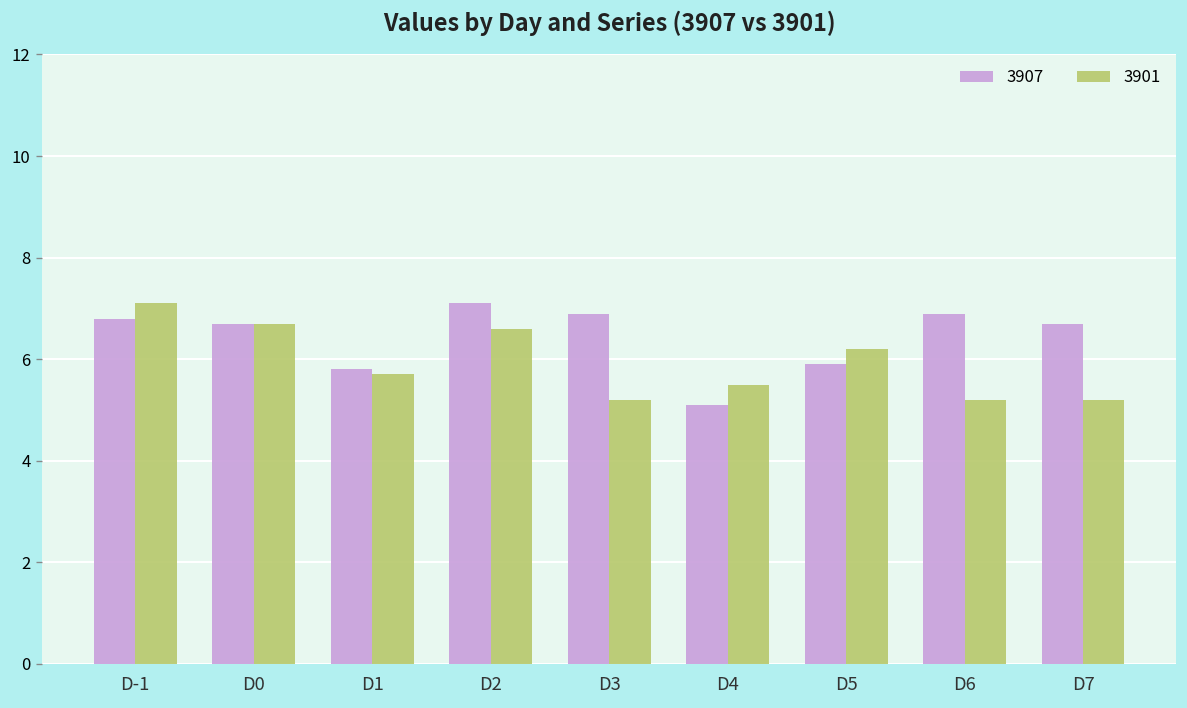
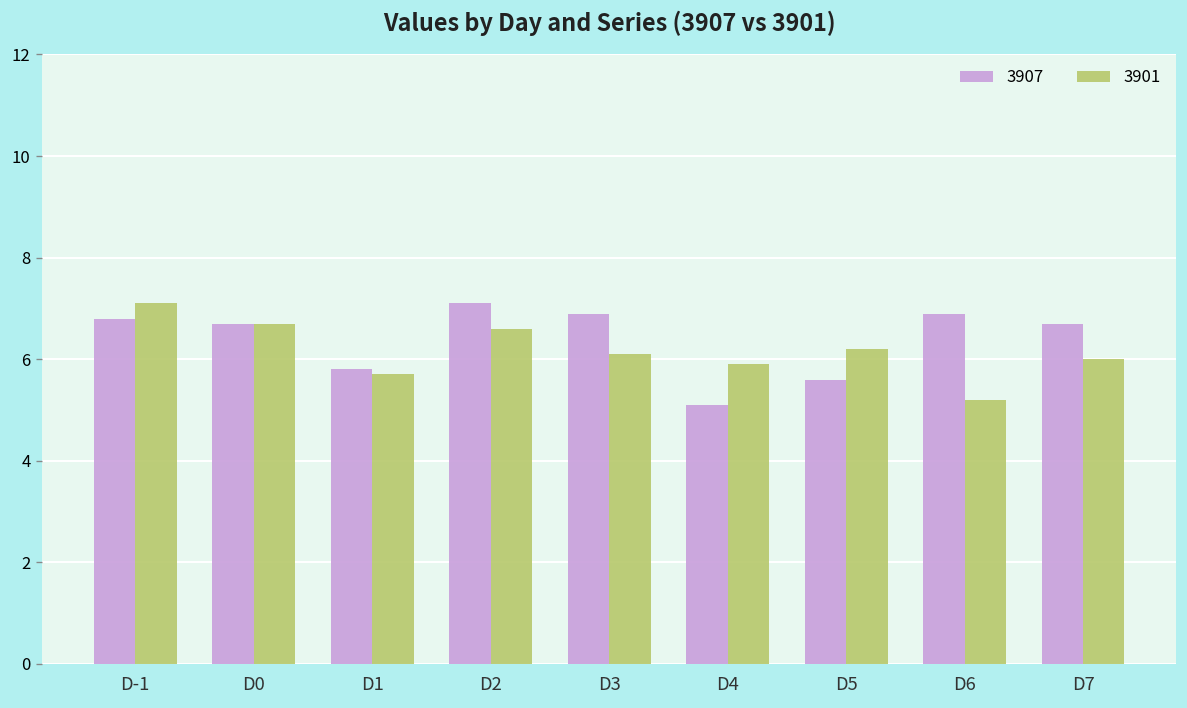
3901, D3: 5.2 -> 6.1
3901, D4: 5.5 -> 5.9
3907, D5: 5.9 -> 5.6
3901, D7: 5.2 -> 6.0
